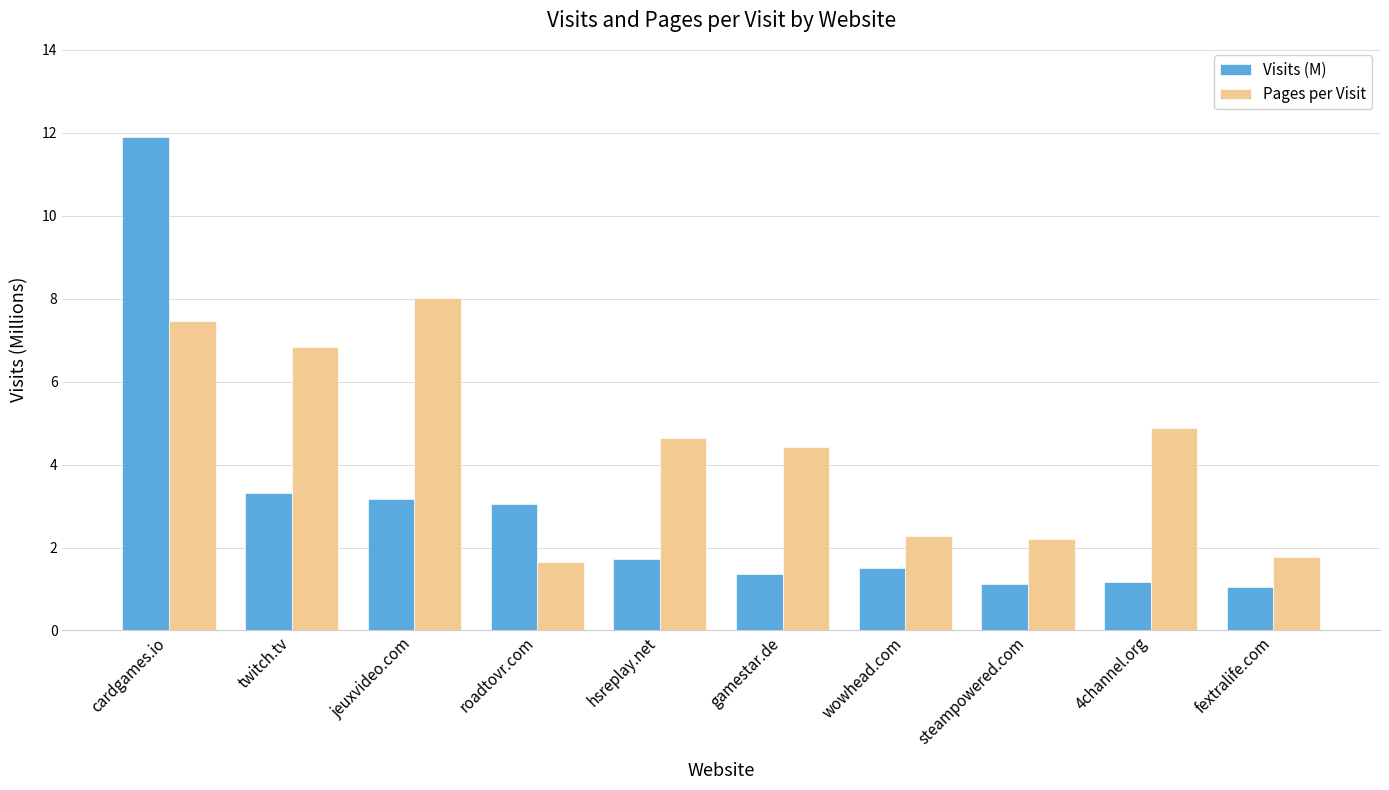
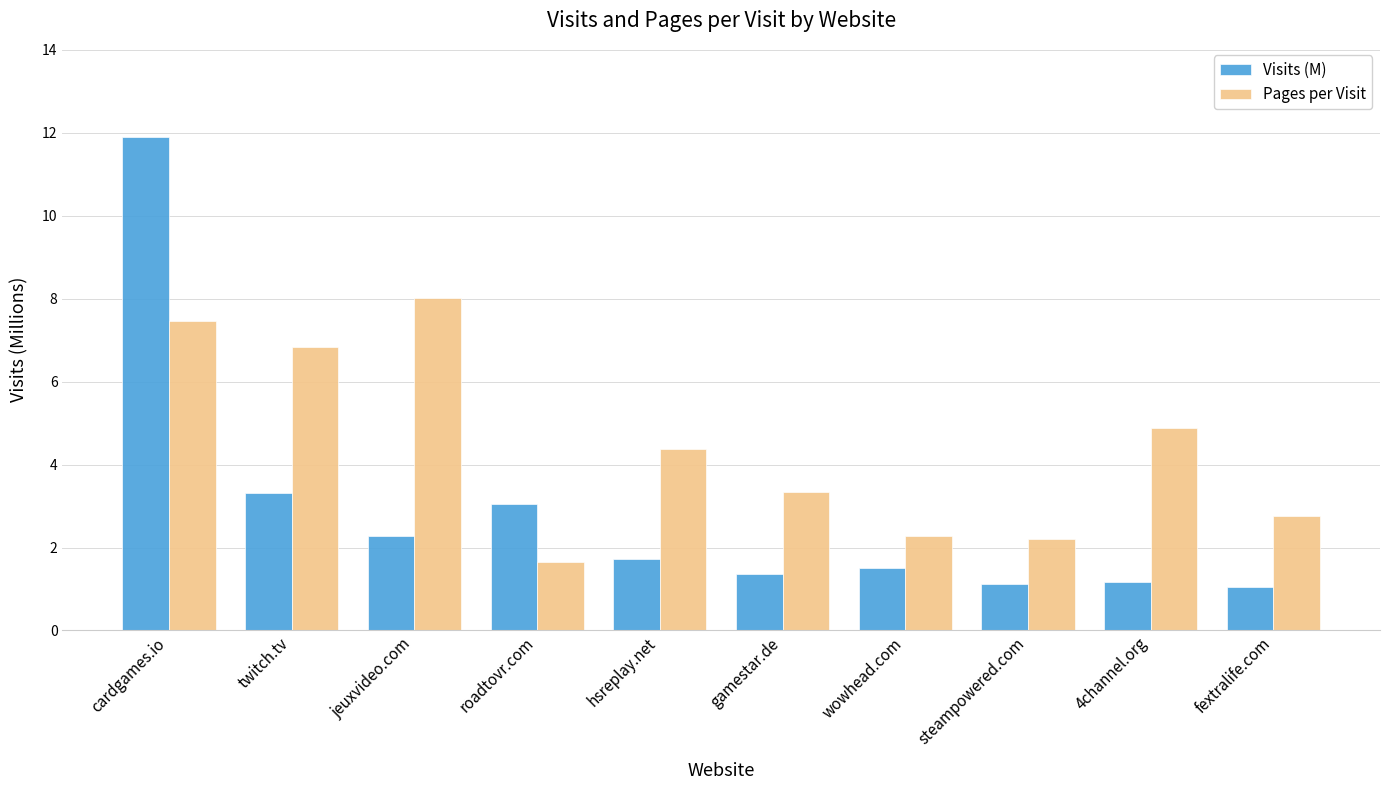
Visits (M), jeuxvideo.com: 3.2 -> 2.3
Pages per Visit, hsreplay.net: 4.6 -> 4.4
Pages per Visit, gamestar.de: 4.4 -> 3.3
Pages per Visit, fextralife.com: 1.8 -> 2.8
